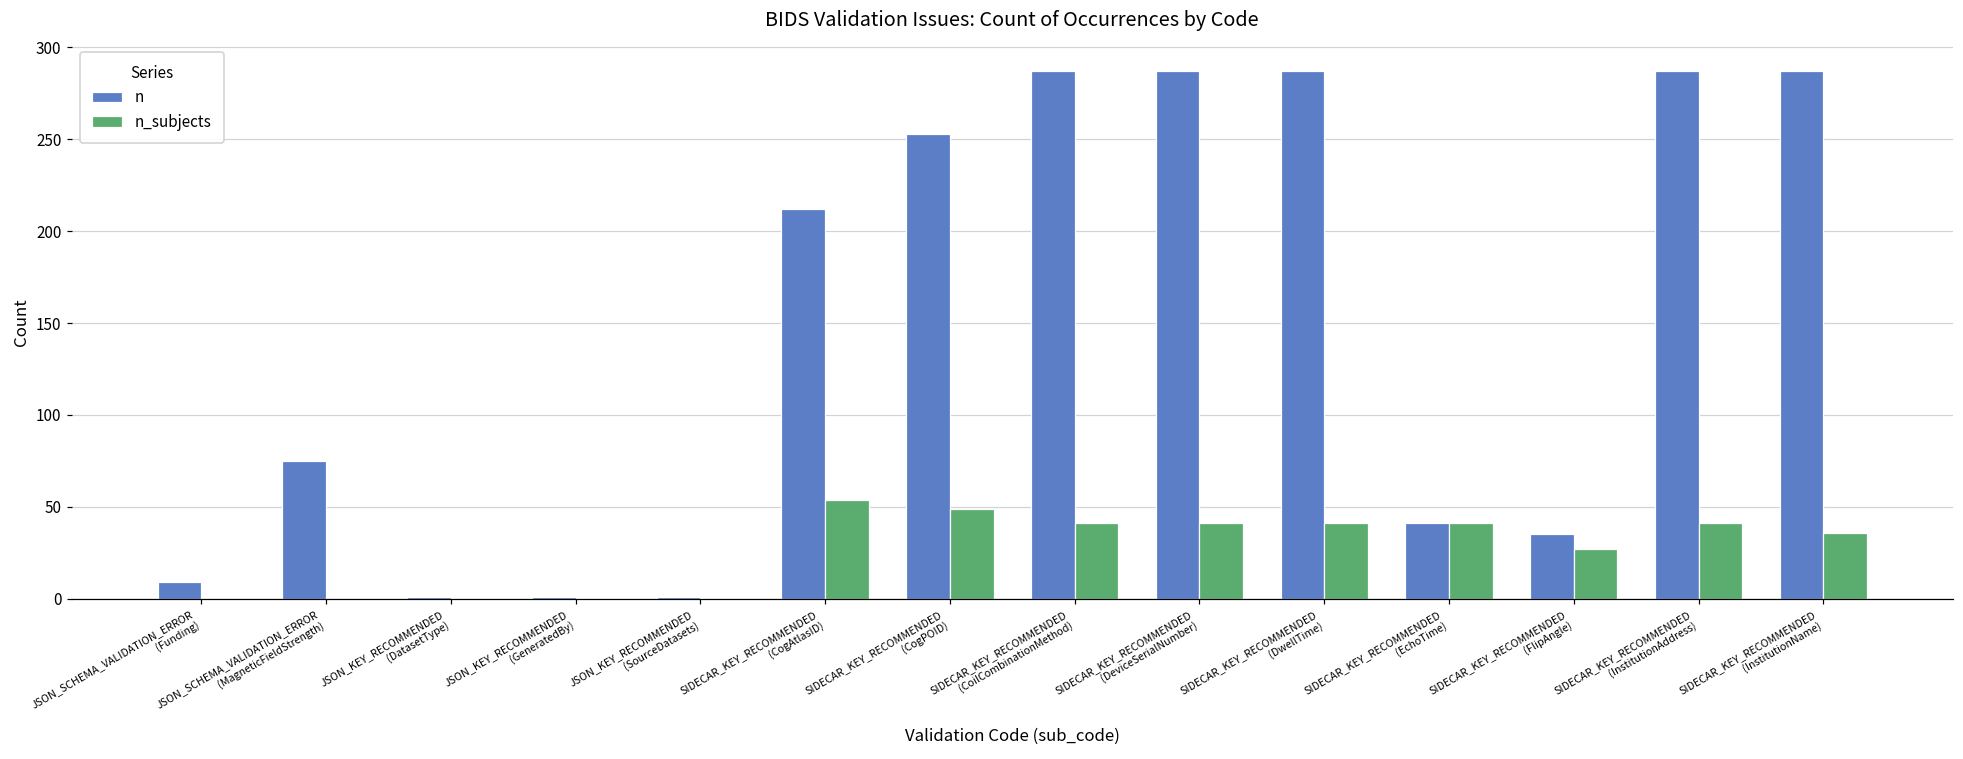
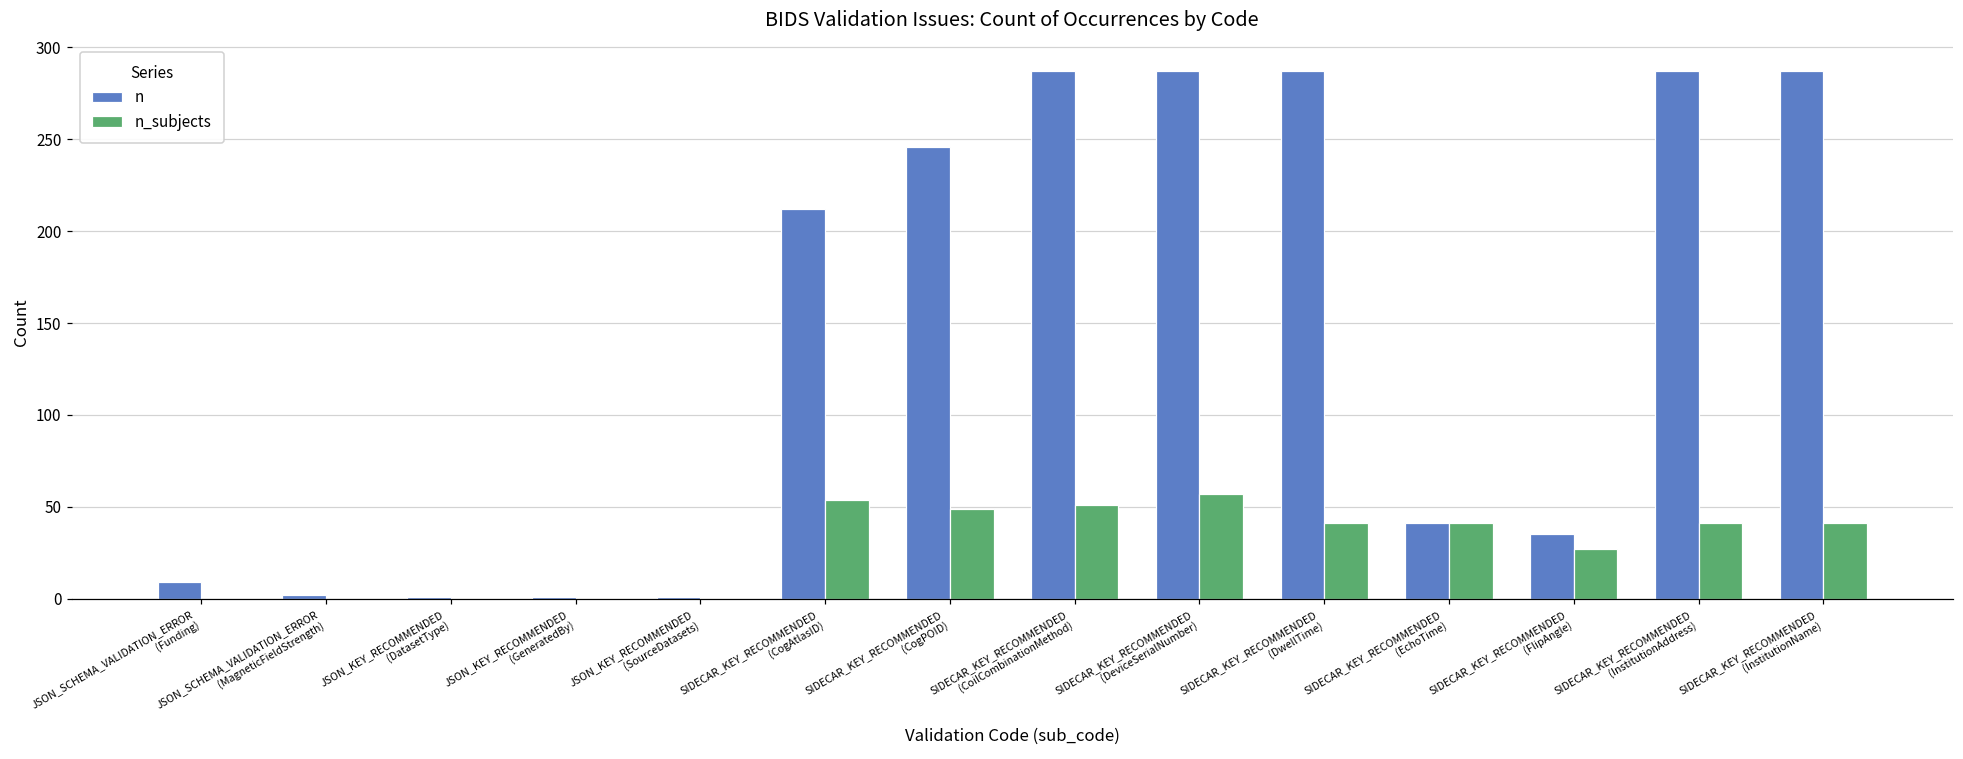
n, JSON_SCHEMA_VALIDATION_ERROR (MagneticFieldStrength): 75 -> 2
n, SIDECAR_KEY_RECOMMENDED (CogPOID): 253 -> 246
n_subjects, SIDECAR_KEY_RECOMMENDED (CoilCombinationMethod): 41 -> 51
n_subjects, SIDECAR_KEY_RECOMMENDED (DeviceSerialNumber): 41 -> 57
n_subjects, SIDECAR_KEY_RECOMMENDED (InstitutionName): 36 -> 41
